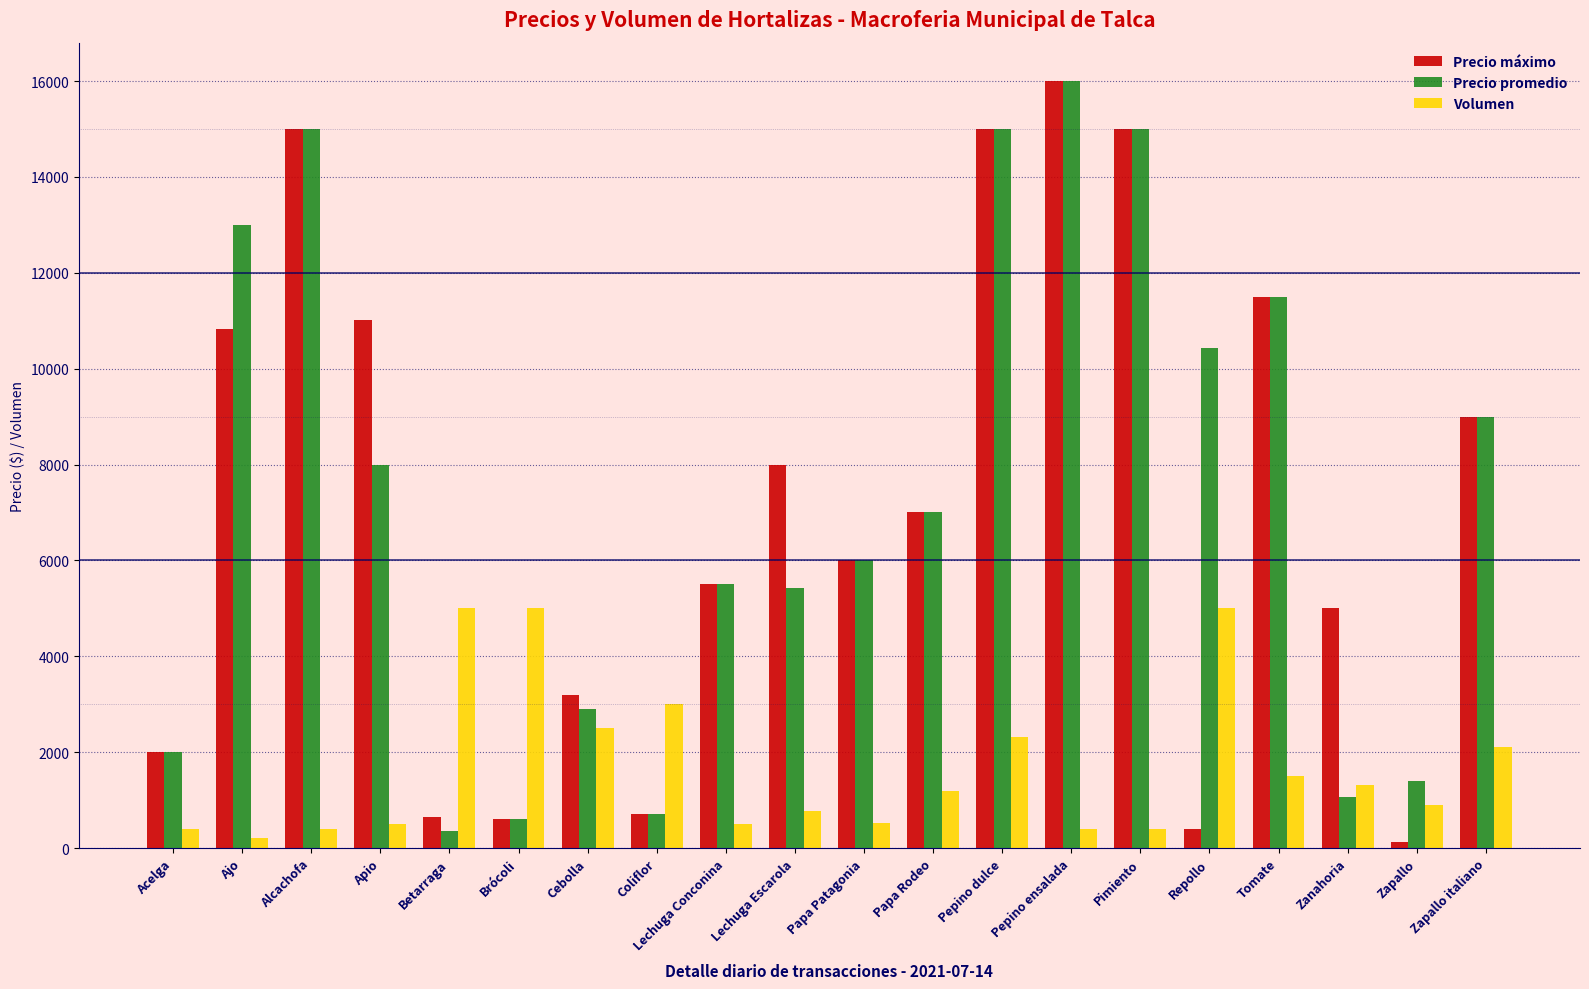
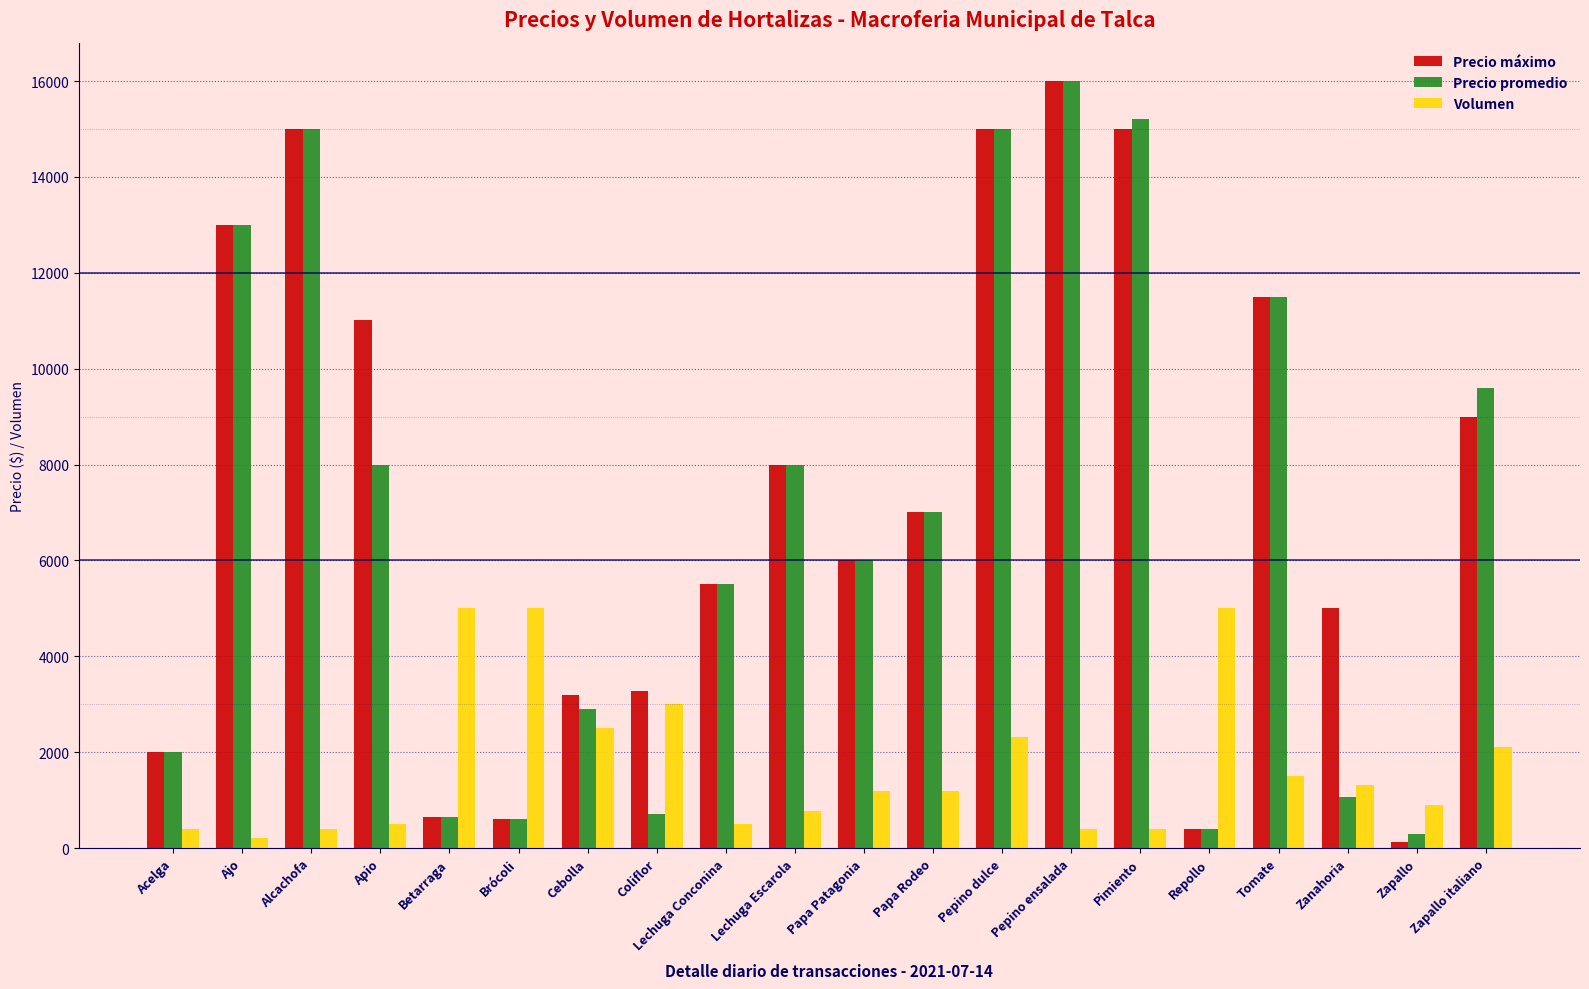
Precio máximo, Ajo: 10800 -> 13000
Precio promedio, Betarraga: 400 -> 700
Precio máximo, Coliflor: 700 -> 3300
Precio promedio, Lechuga Escarola: 5400 -> 8000
Volumen, Papa Patagonia: 500 -> 1200
Precio promedio, Pimiento: 15000 -> 15200
Precio promedio, Repollo: 10400 -> 400
Precio promedio, Zapallo: 1400 -> 300
Precio promedio, Zapallo italiano: 9000 -> 9600
